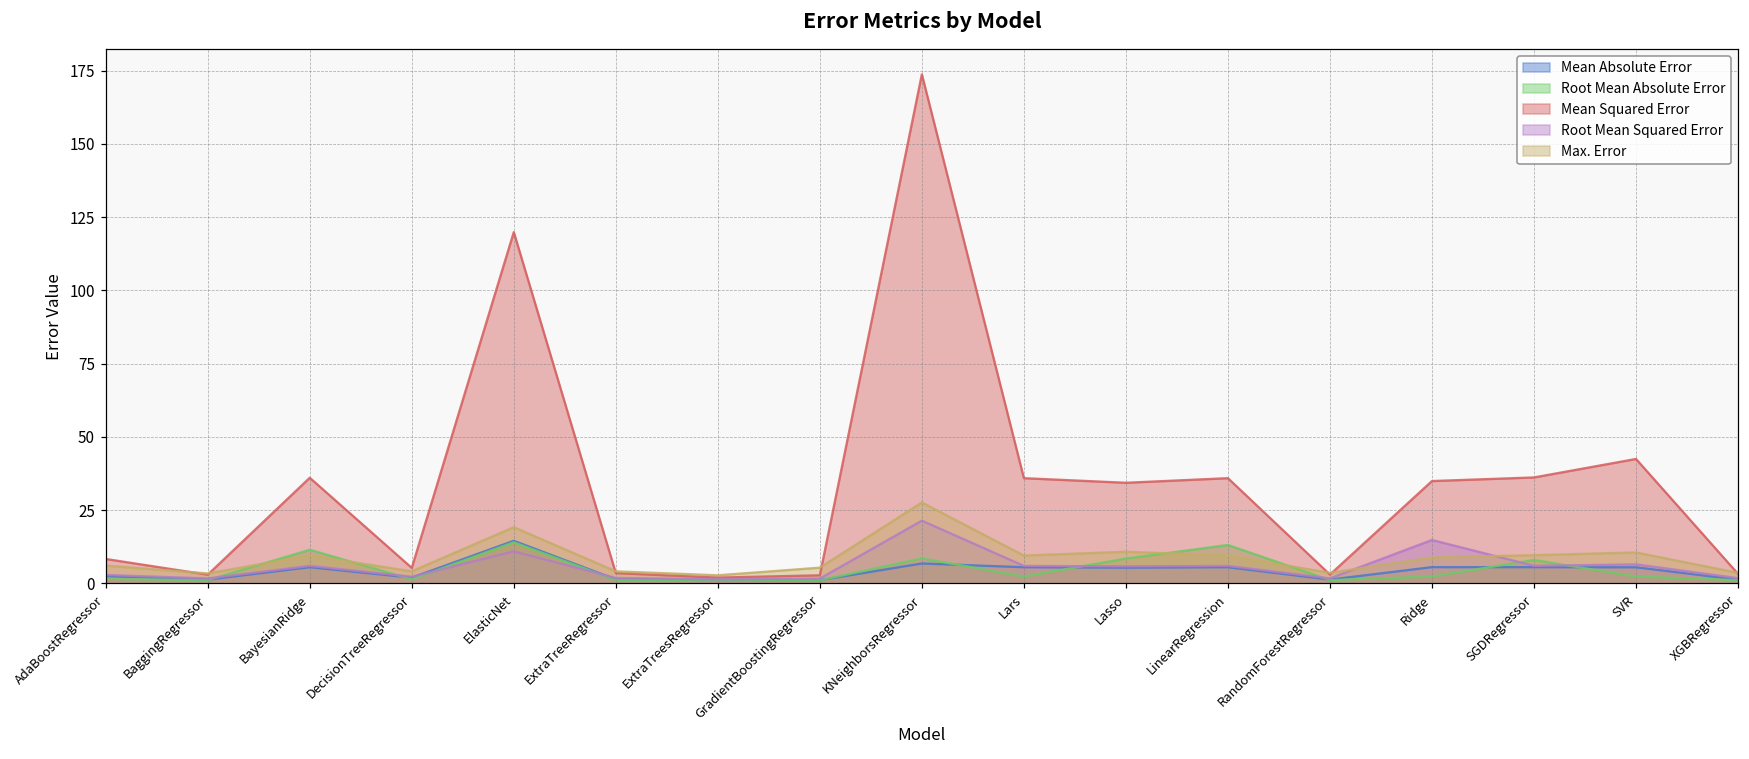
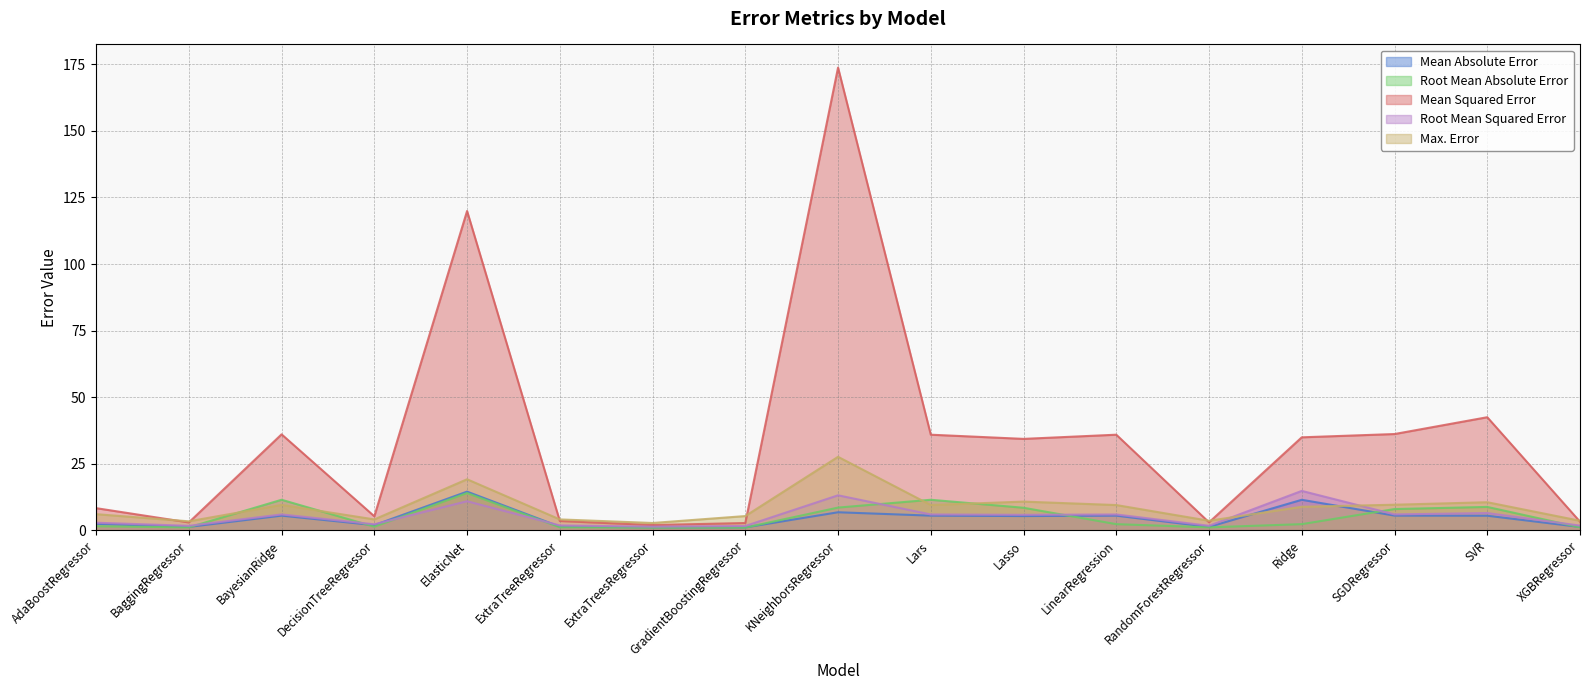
Root Mean Squared Error, KNeighborsRegressor: 21 -> 13
Root Mean Absolute Error, Lars: 2 -> 12
Root Mean Absolute Error, LinearRegression: 13 -> 2
Mean Absolute Error, Ridge: 6 -> 12
Root Mean Absolute Error, SVR: 2 -> 9
